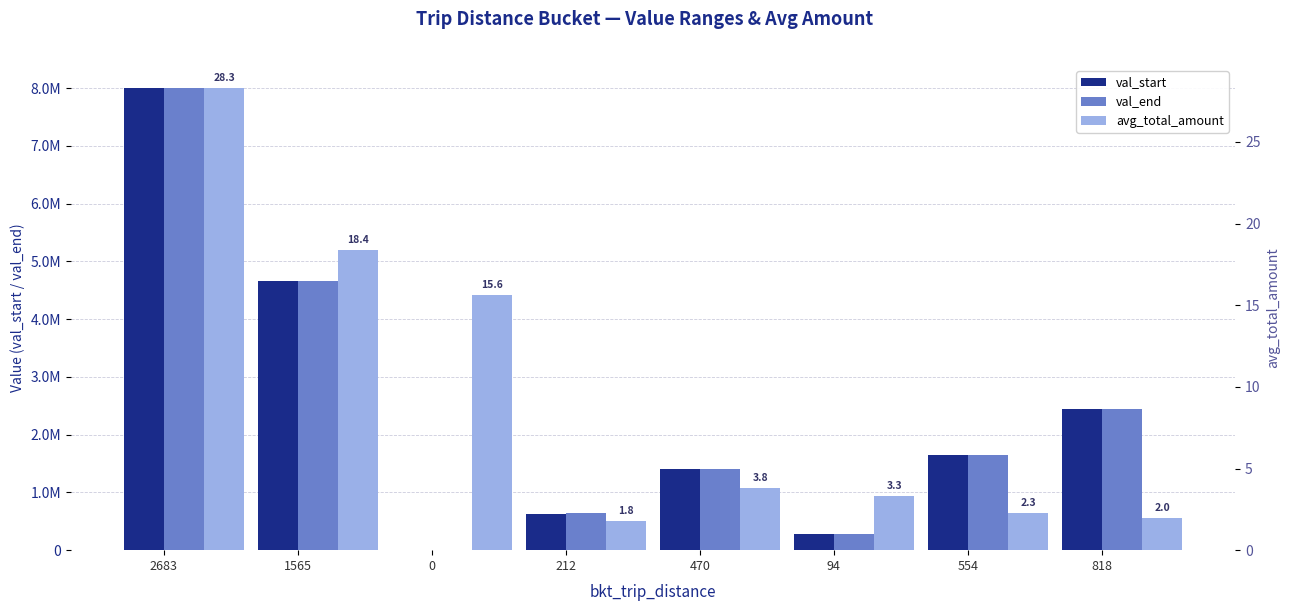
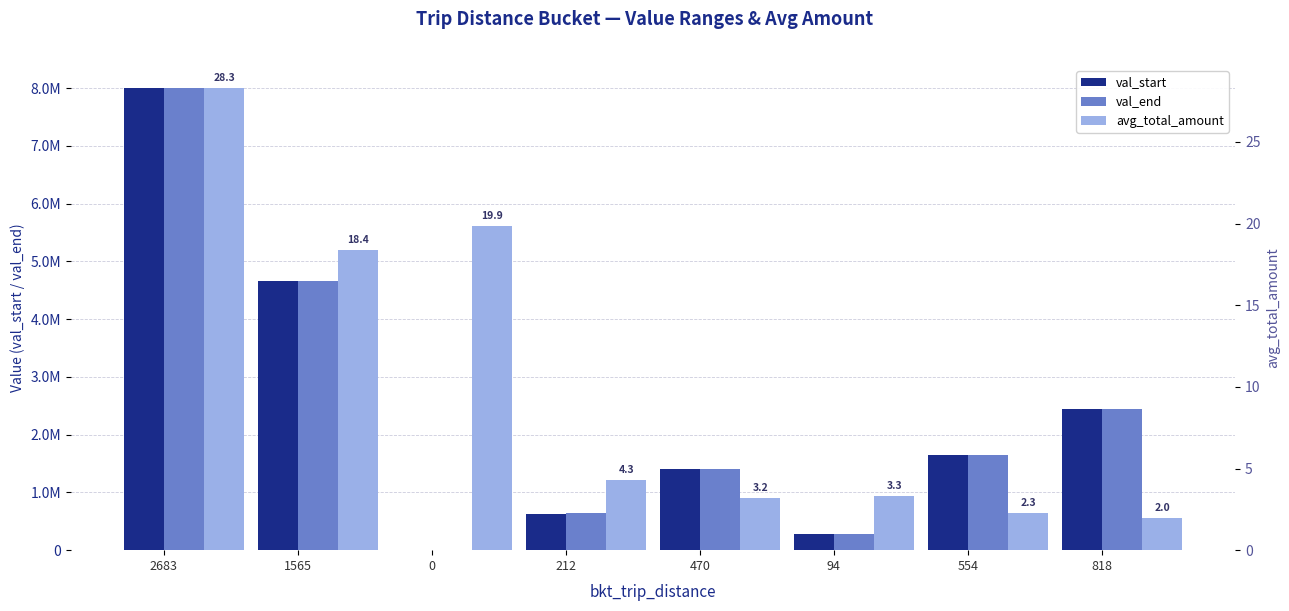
avg_total_amount, 0: 15.6 -> 19.9
avg_total_amount, 212: 1.8 -> 4.3
avg_total_amount, 470: 3.8 -> 3.2
